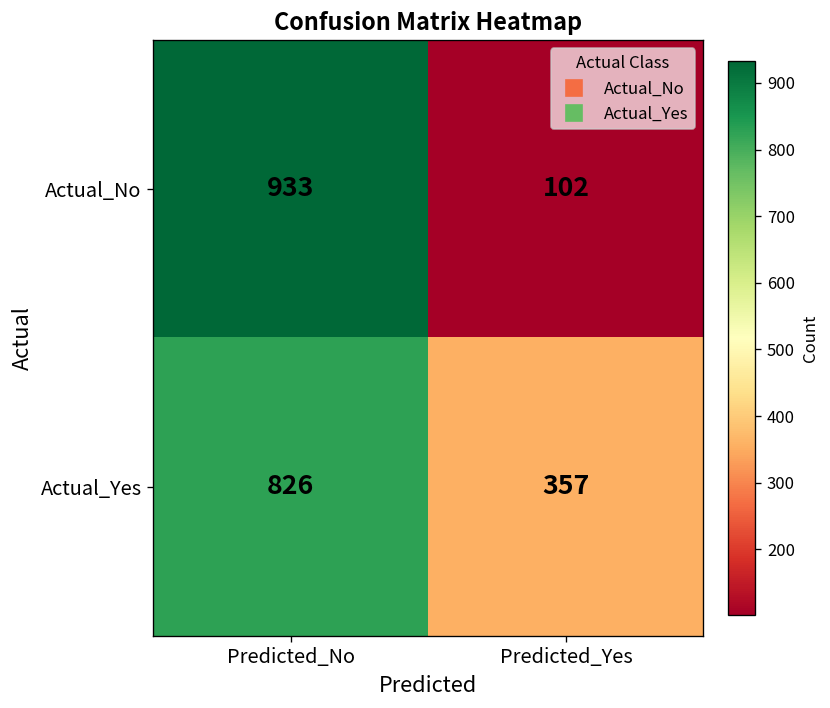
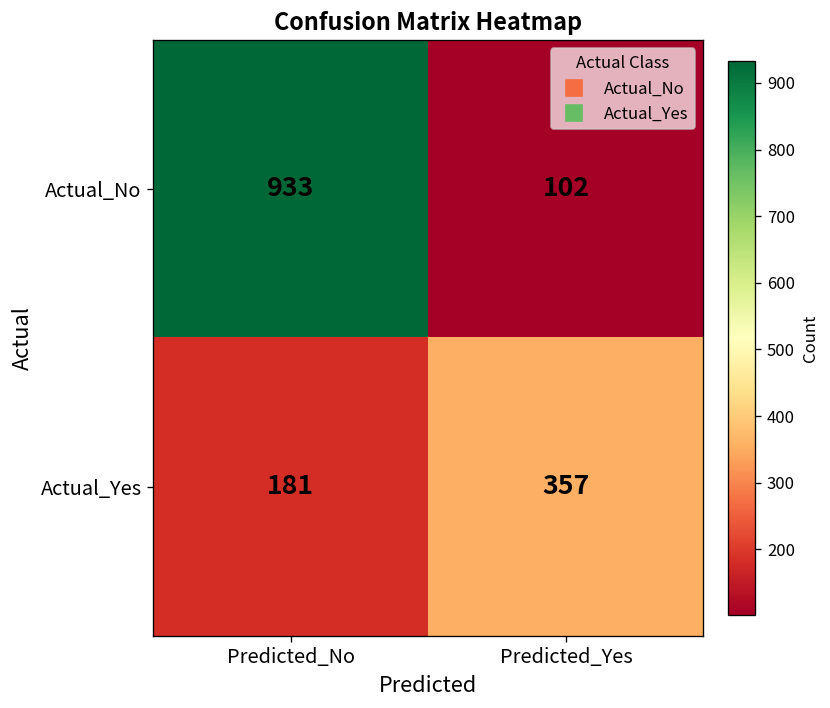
Actual_Yes, Predicted_No: 826 -> 181
